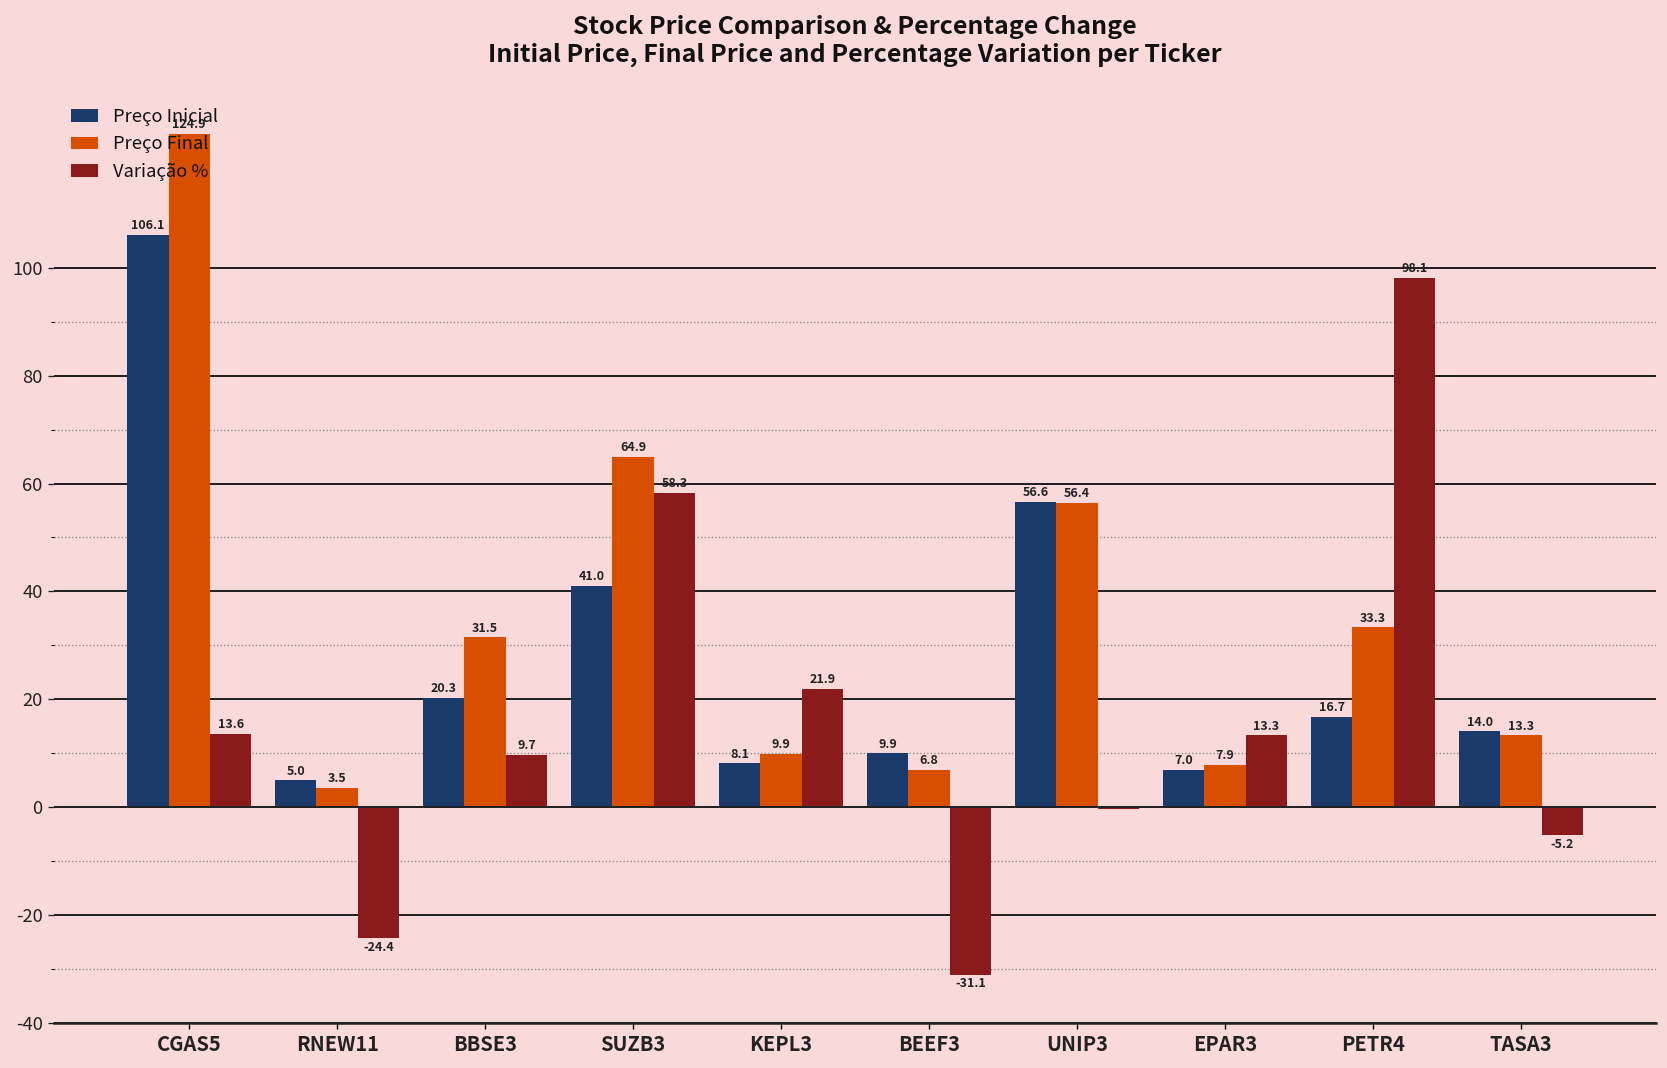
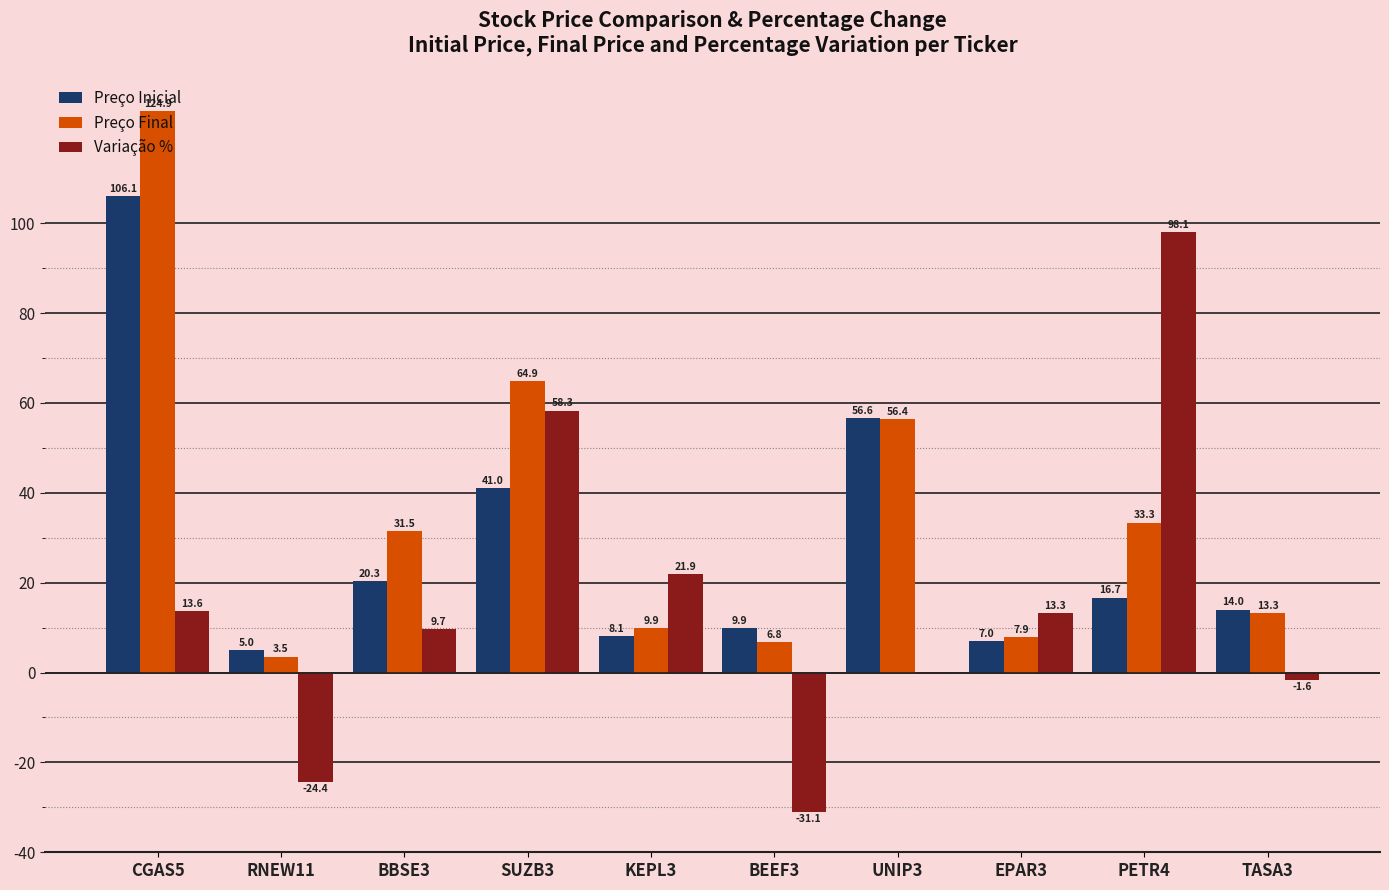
Variação %, TASA3: -5.2 -> -1.6
